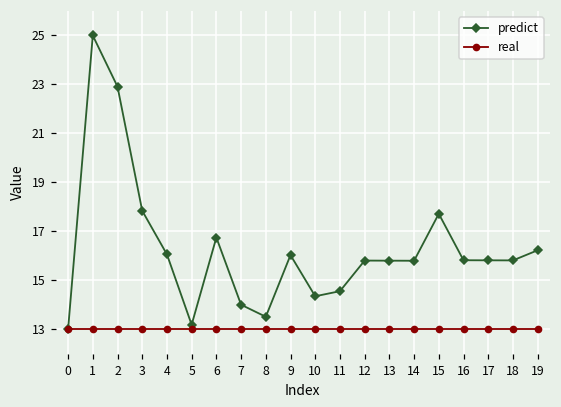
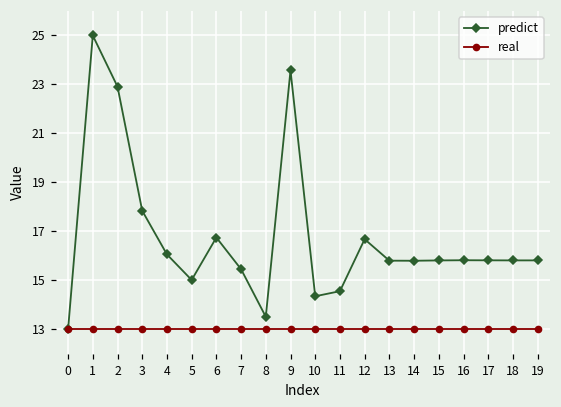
predict, 5: 13.2 -> 15.0
predict, 7: 14.0 -> 15.5
predict, 9: 16.0 -> 23.6
predict, 12: 15.8 -> 16.7
predict, 15: 17.7 -> 15.8
predict, 19: 16.2 -> 15.8
